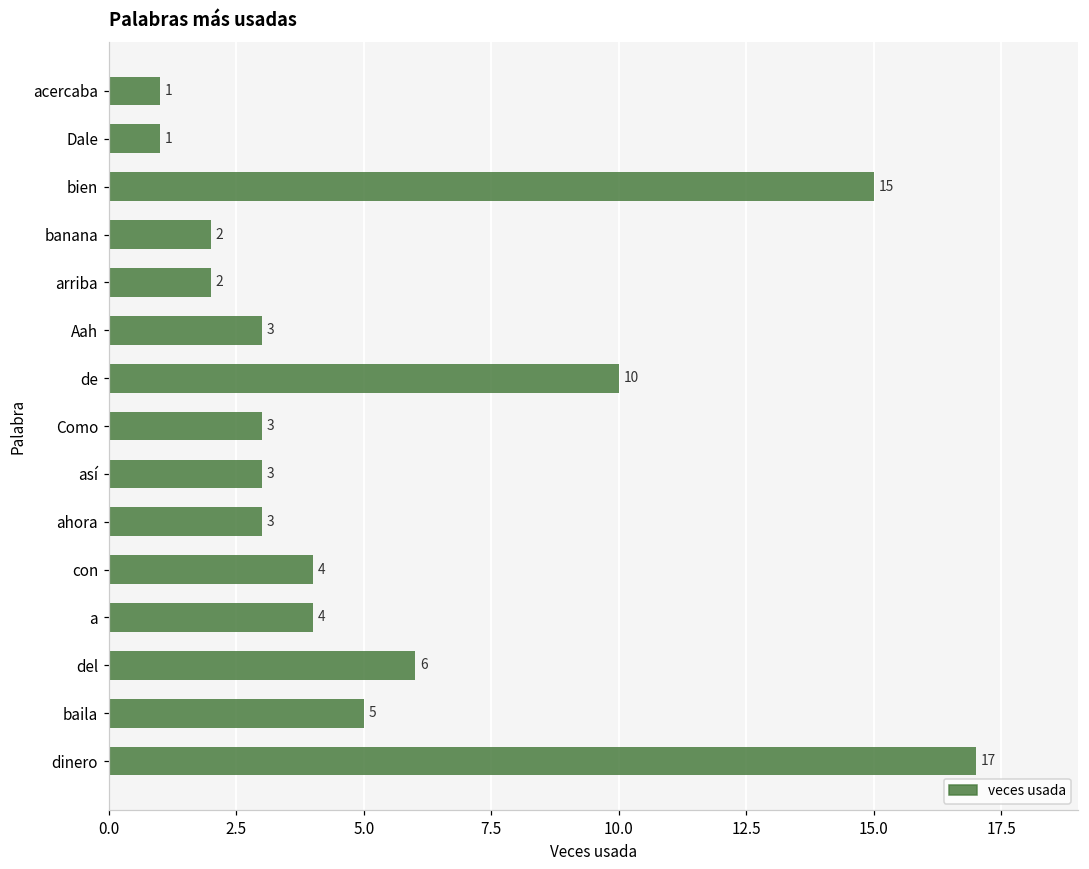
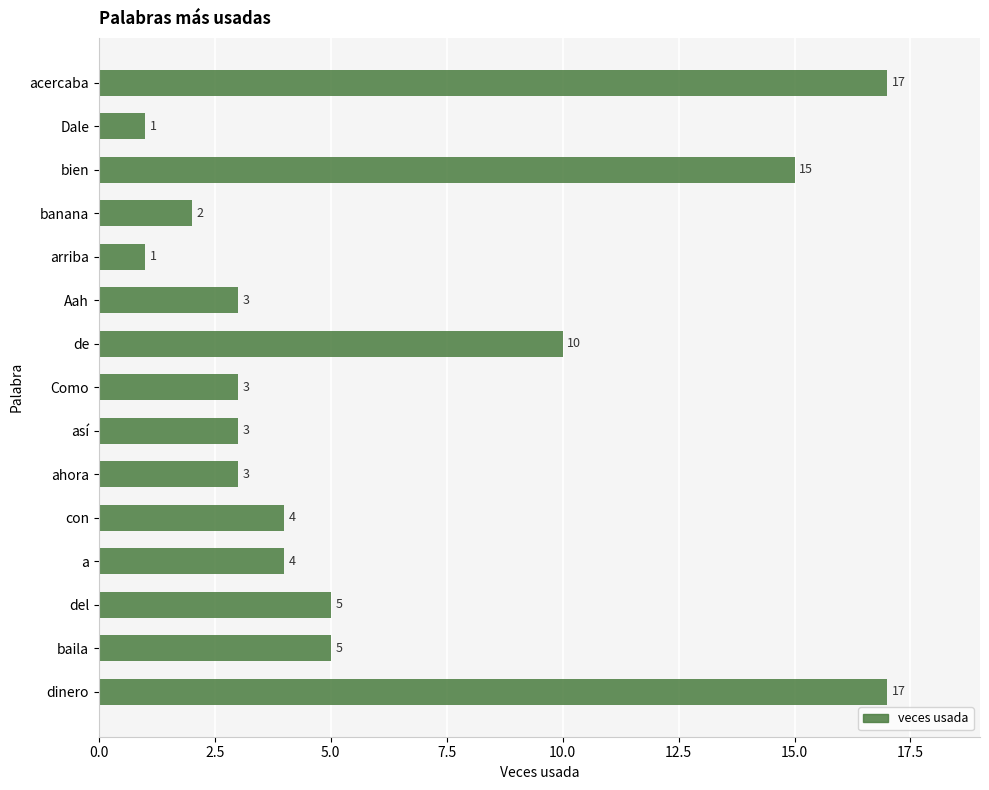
acercaba: 1 -> 17
arriba: 2 -> 1
del: 6 -> 5
